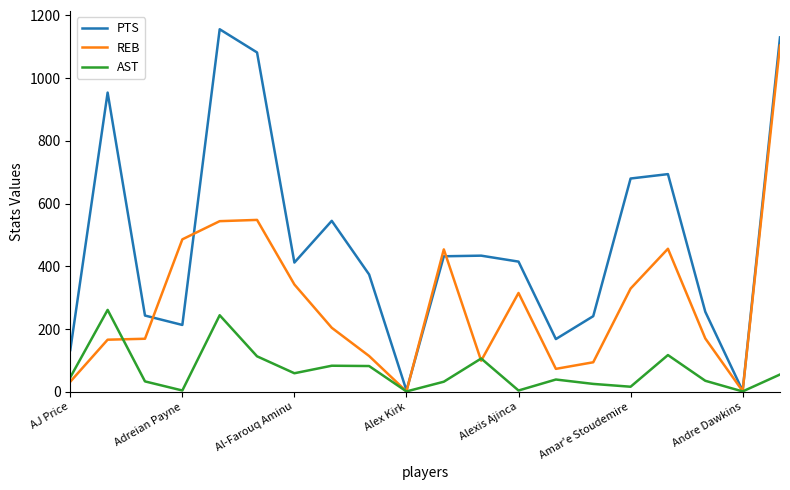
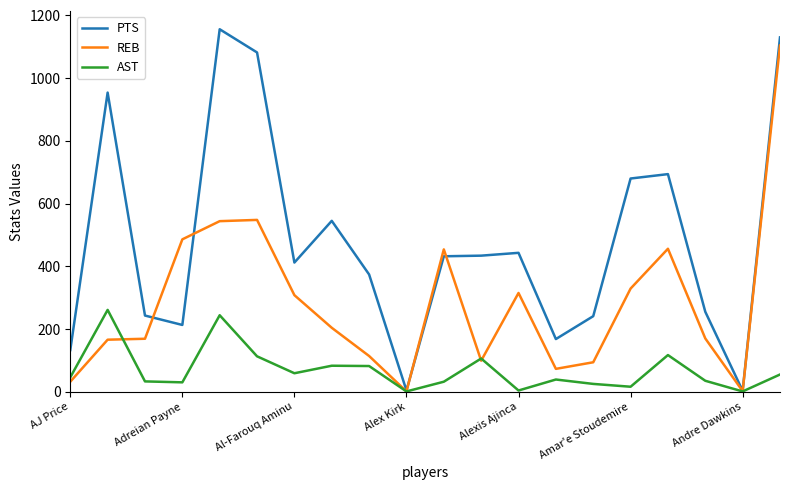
AST, Adreian Payne: 0 -> 30
REB, Al-Farouq Aminu: 340 -> 310
PTS, Alexis Ajinca: 420 -> 440
